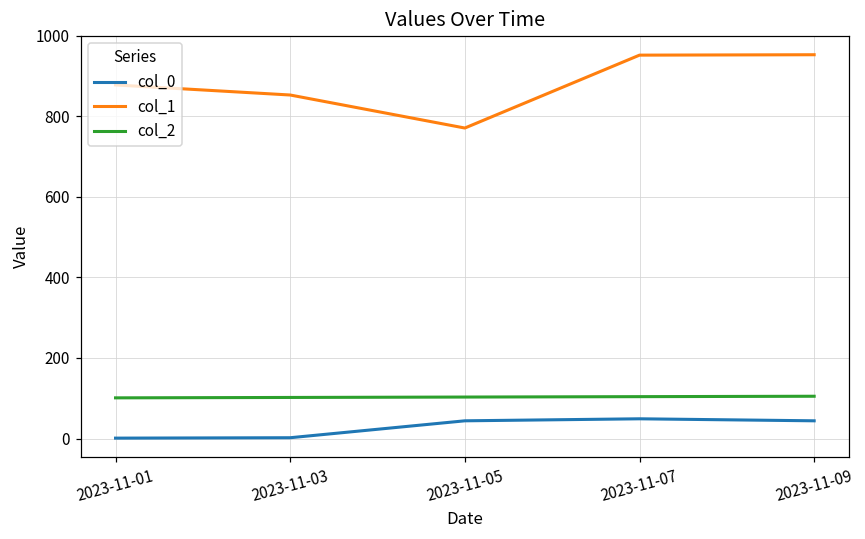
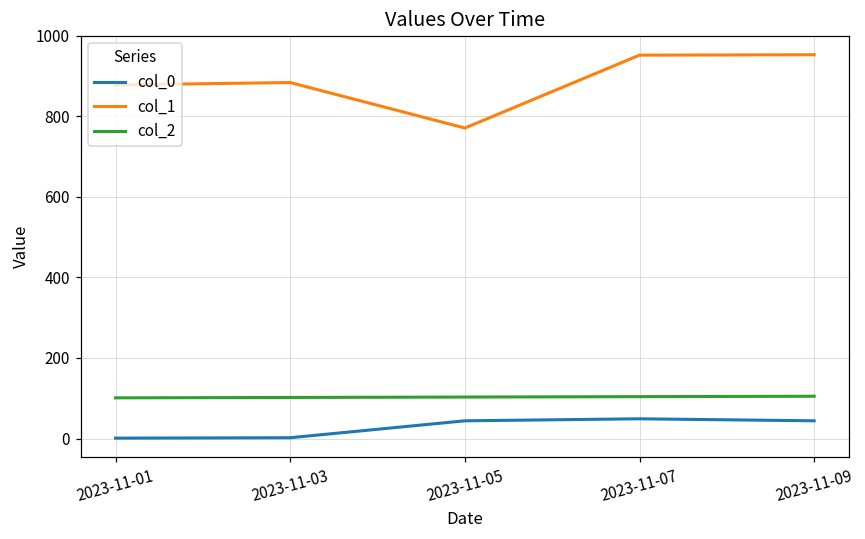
col_1, 2023-11-03: 850 -> 880
